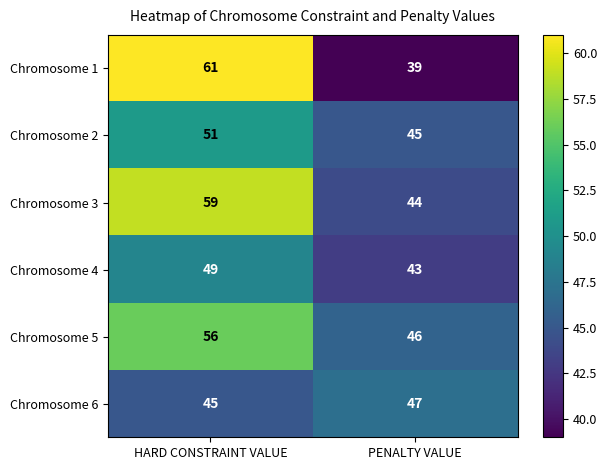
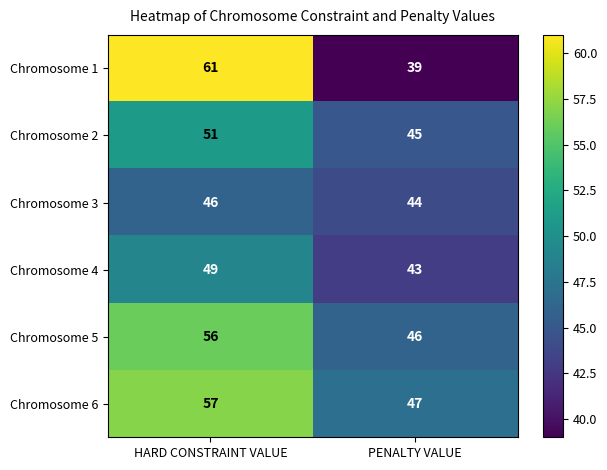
Chromosome 3, HARD CONSTRAINT VALUE: 59 -> 46
Chromosome 6, HARD CONSTRAINT VALUE: 45 -> 57
